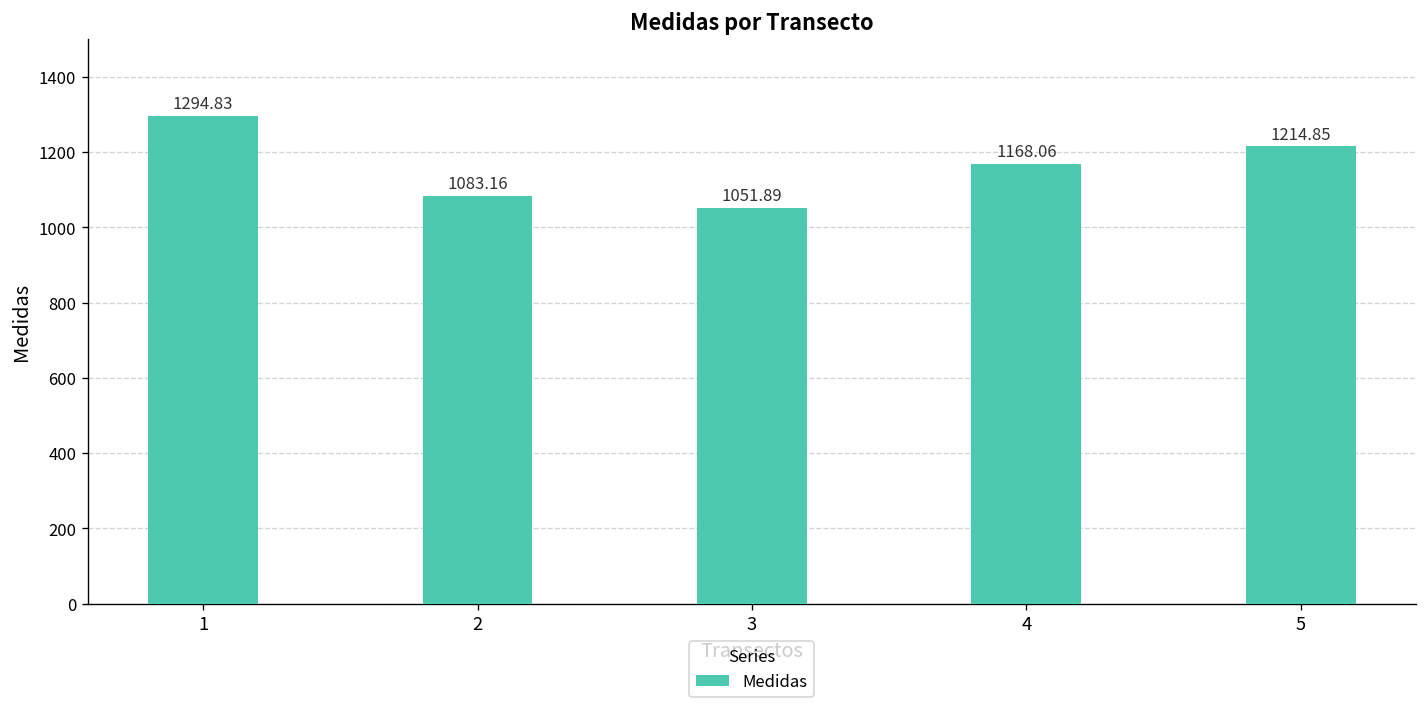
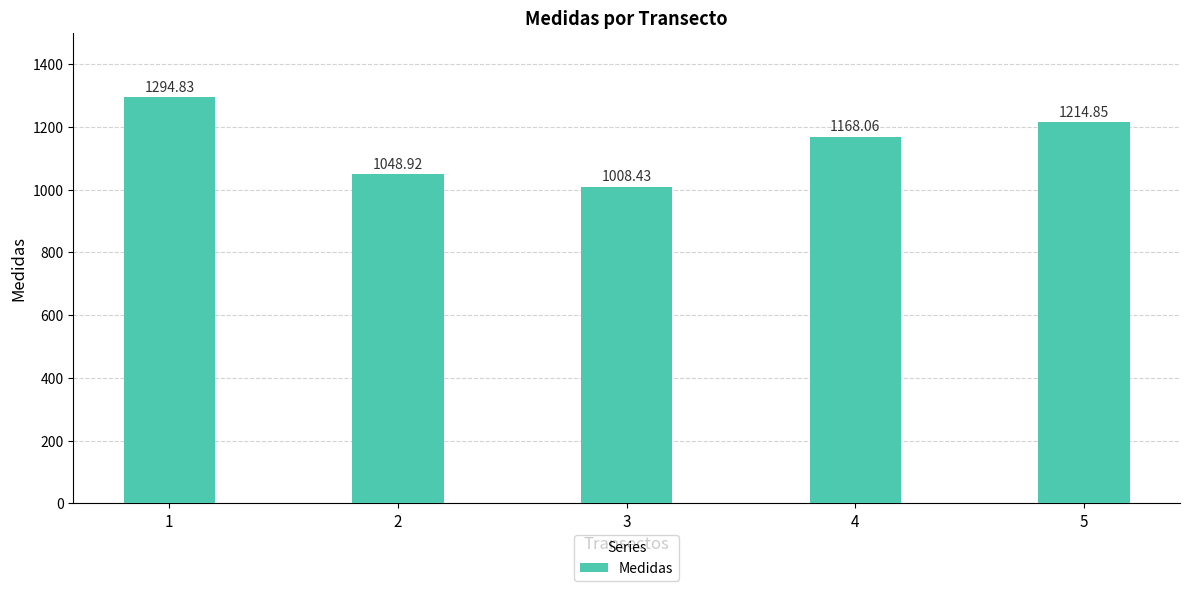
2: 1083.16 -> 1048.92
3: 1051.89 -> 1008.43
